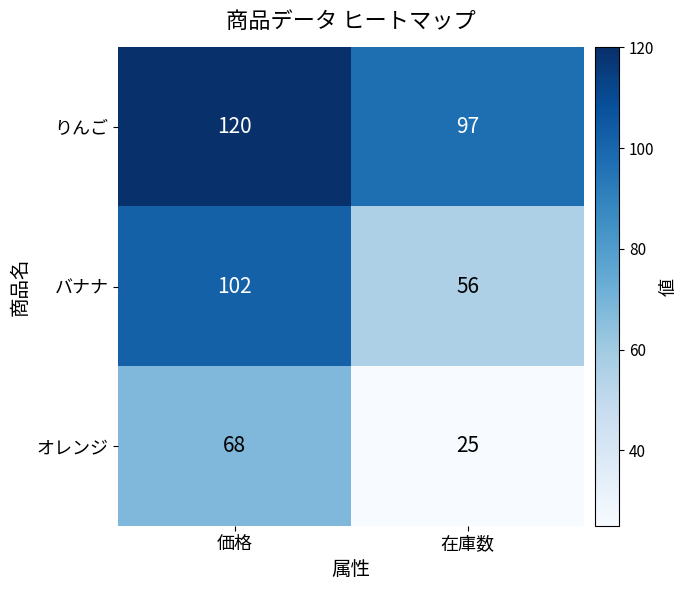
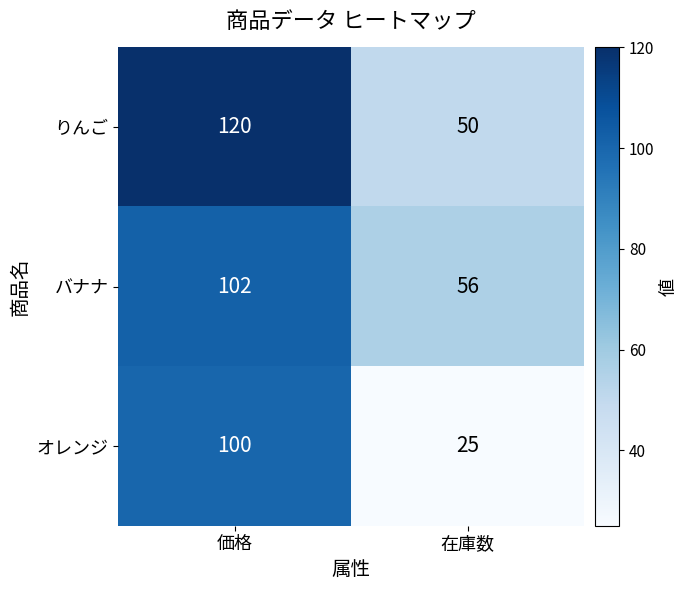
りんご, 在庫数: 97 -> 50
オレンジ, 価格: 68 -> 100
